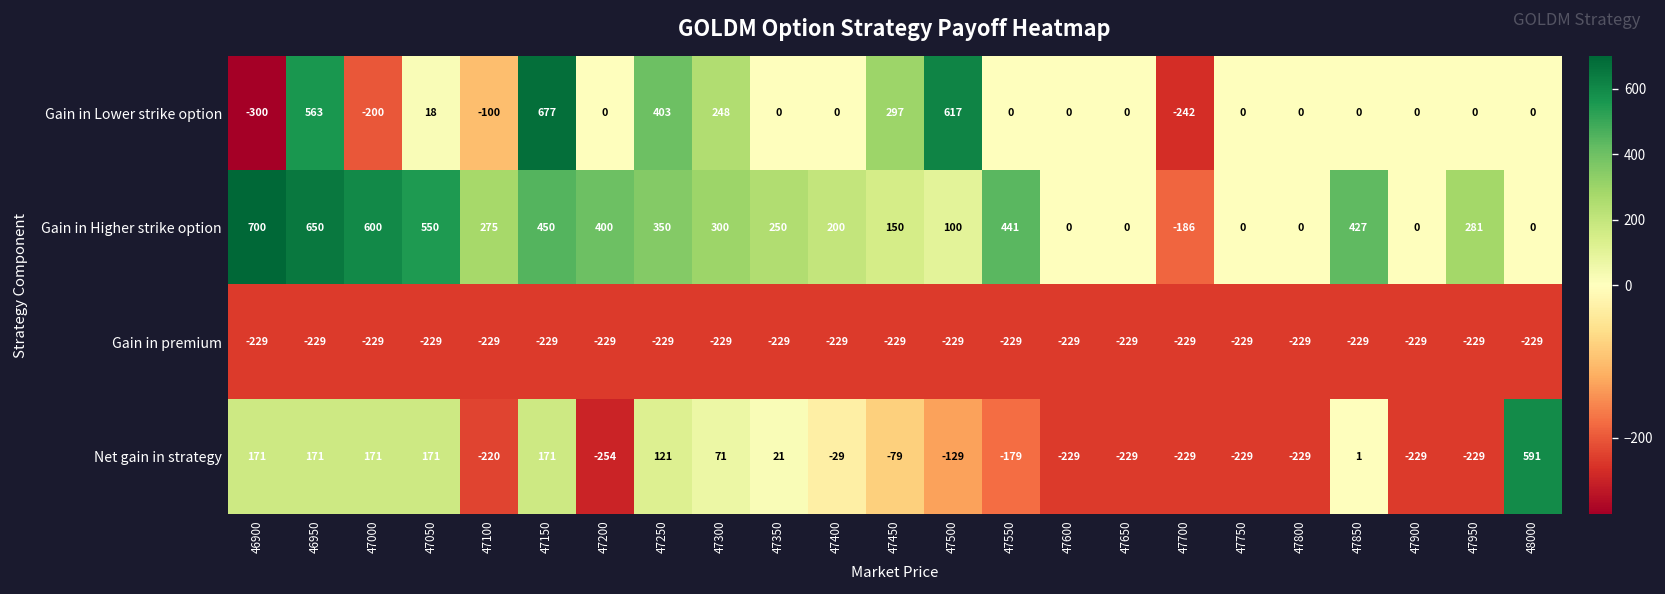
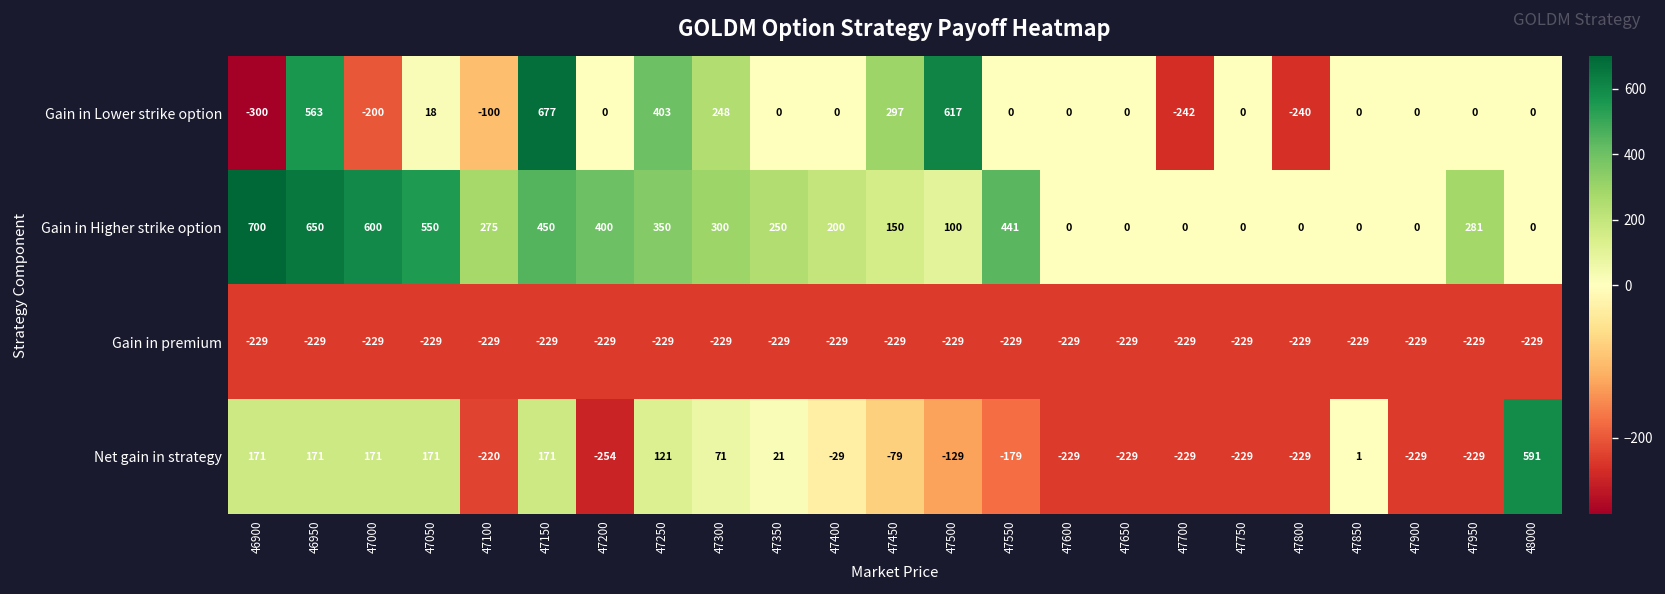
Gain in Lower strike option, 47800: 0 -> -240
Gain in Higher strike option, 47700: -186 -> 0
Gain in Higher strike option, 47850: 427 -> 0
